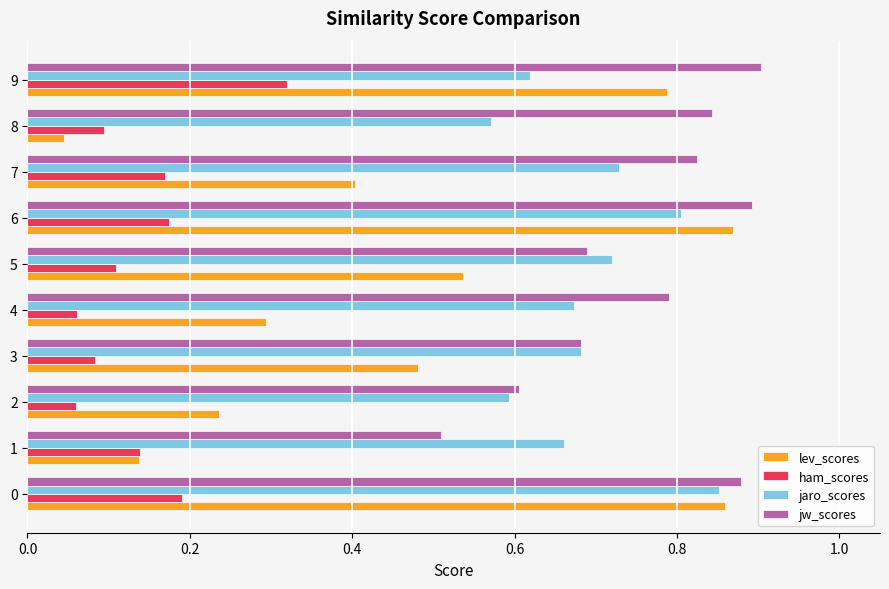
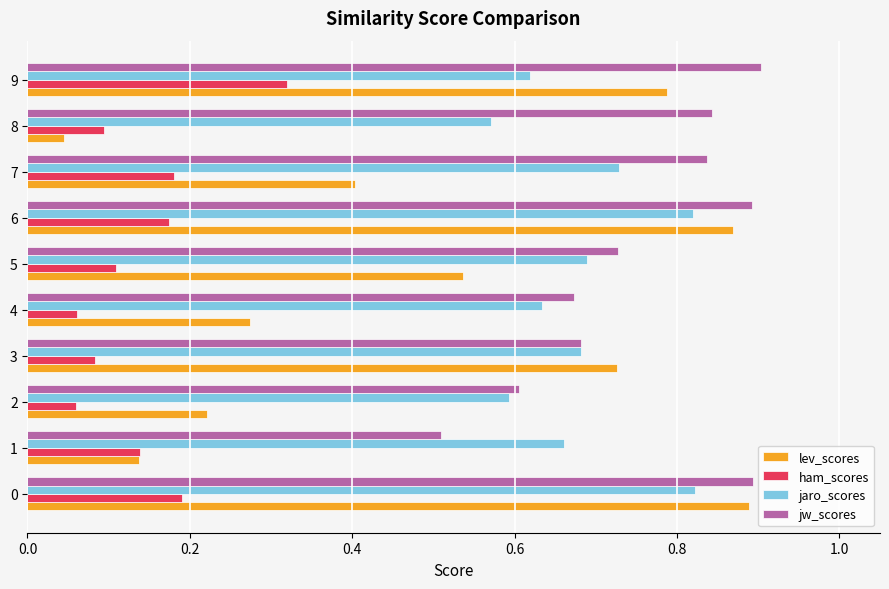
jw_scores, 7: 0.82 -> 0.84
ham_scores, 7: 0.17 -> 0.18
jaro_scores, 6: 0.80 -> 0.82
jw_scores, 5: 0.69 -> 0.73
jaro_scores, 5: 0.72 -> 0.69
jw_scores, 4: 0.79 -> 0.67
jaro_scores, 4: 0.67 -> 0.63
lev_scores, 4: 0.29 -> 0.27
lev_scores, 3: 0.48 -> 0.73
lev_scores, 2: 0.24 -> 0.22
jw_scores, 0: 0.88 -> 0.89
jaro_scores, 0: 0.85 -> 0.82
lev_scores, 0: 0.86 -> 0.89
